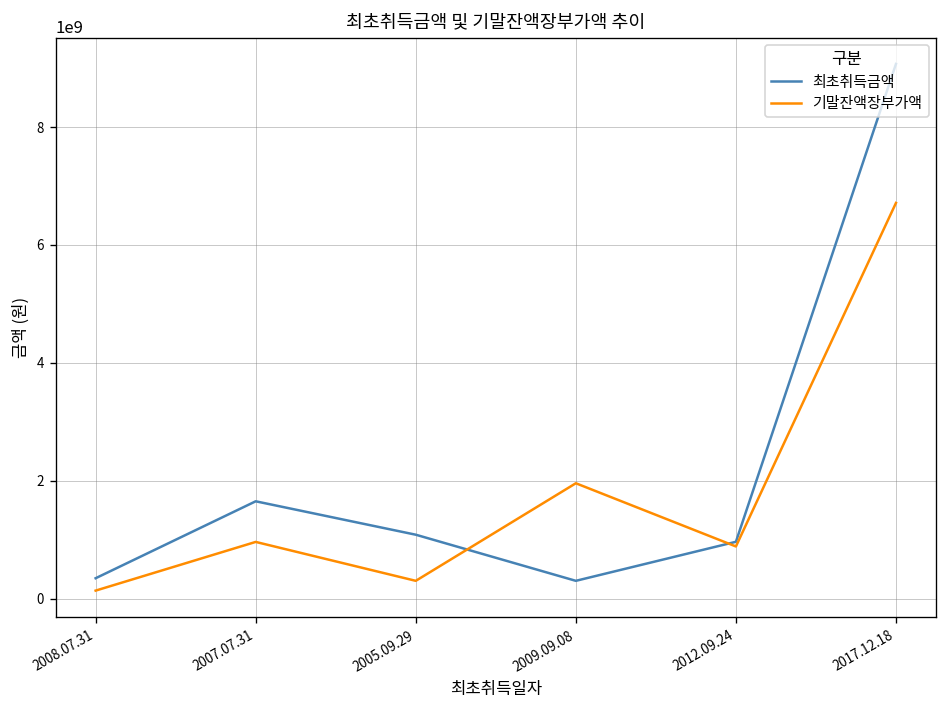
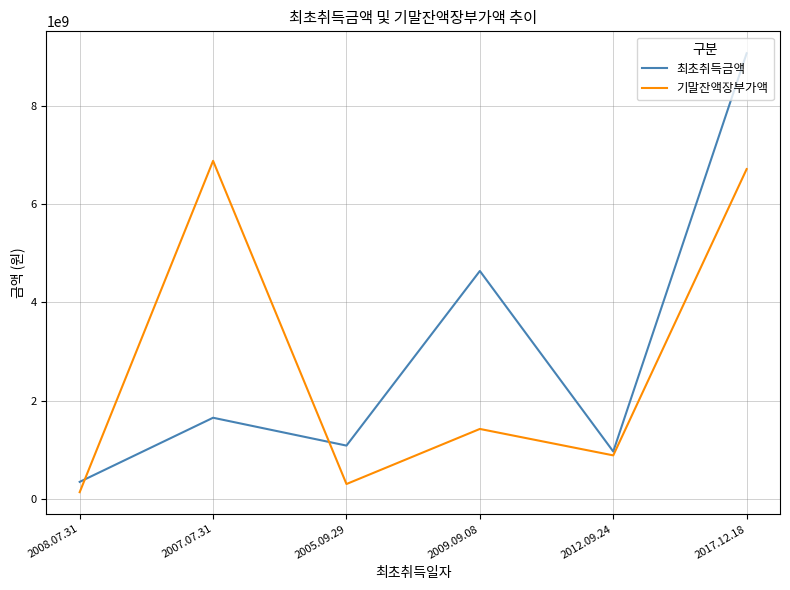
기말잔액장부가액, 2007.07.31: 1000000000 -> 6900000000
최초취득금액, 2009.09.08: 300000000 -> 4600000000
기말잔액장부가액, 2009.09.08: 2000000000 -> 1400000000
